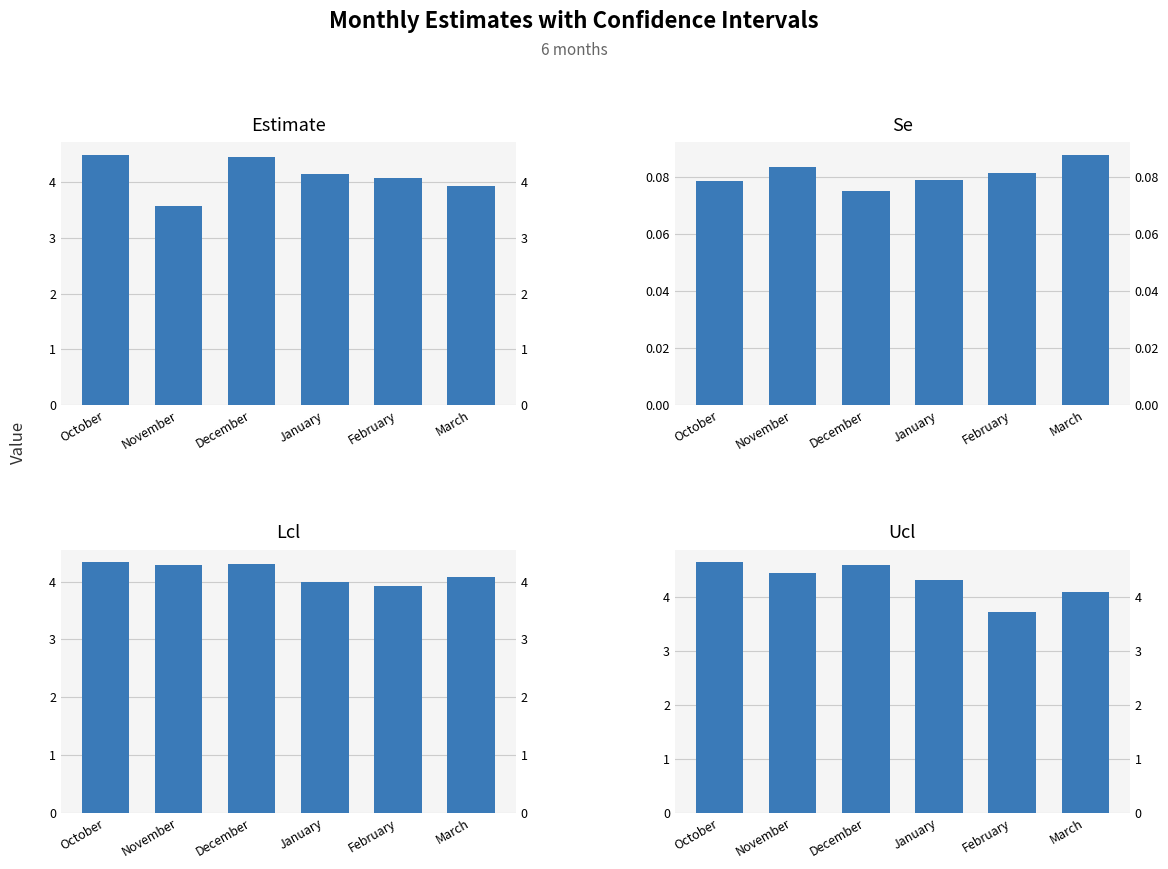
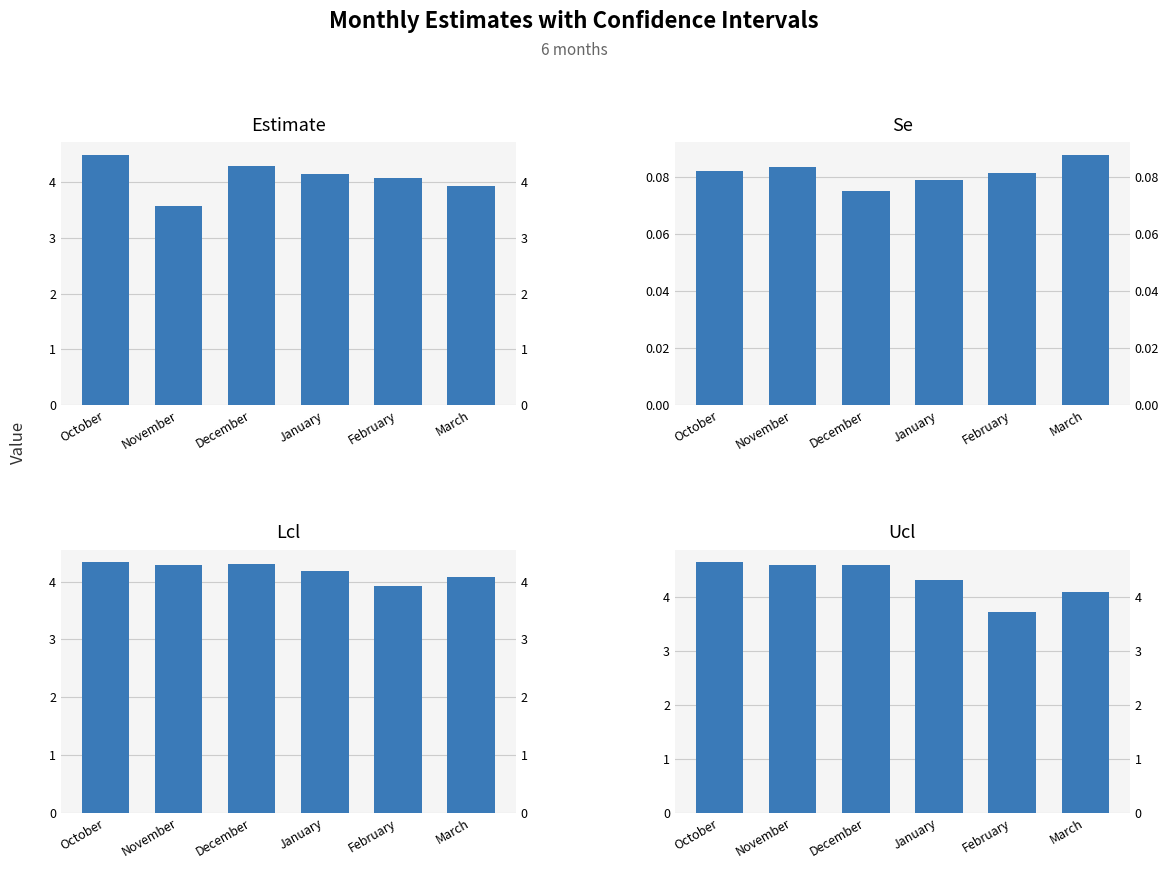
Estimate, December: 4.5 -> 4.3
Se, October: 0.079 -> 0.082
Lcl, January: 4.0 -> 4.2
Ucl, November: 4.4 -> 4.6
